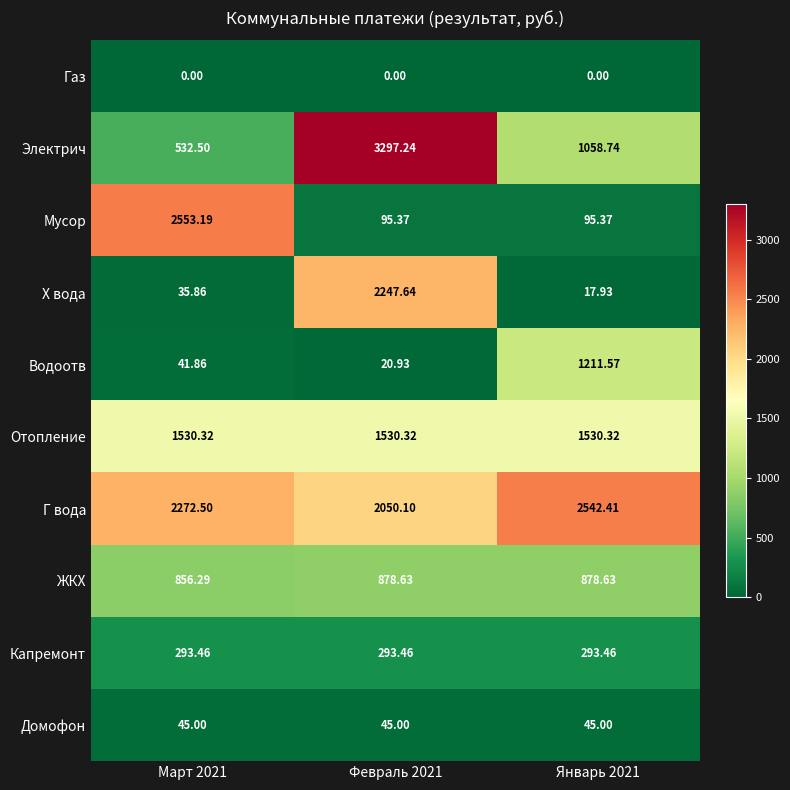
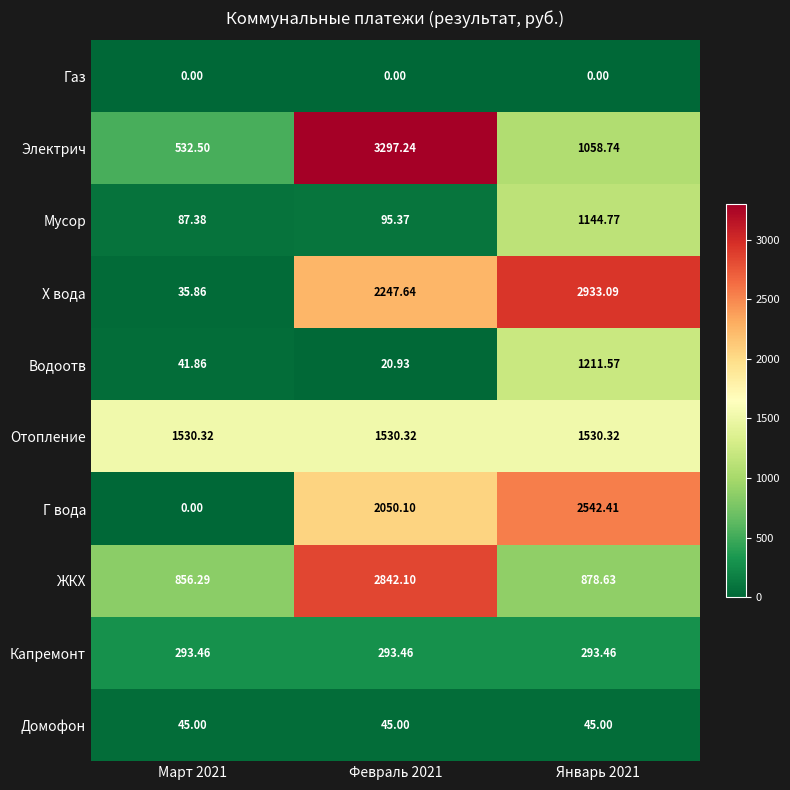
Мусор, Март 2021: 2553.19 -> 87.38
Мусор, Январь 2021: 95.37 -> 1144.77
Х вода, Январь 2021: 17.93 -> 2933.09
Г вода, Март 2021: 2272.50 -> 0.00
ЖКХ, Февраль 2021: 878.63 -> 2842.10
